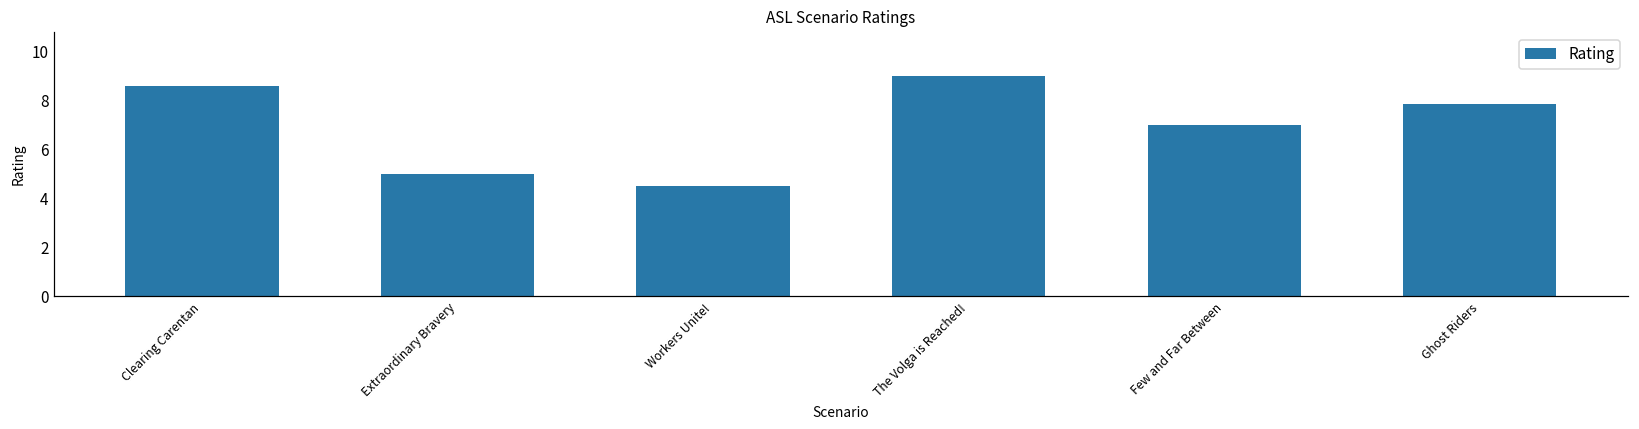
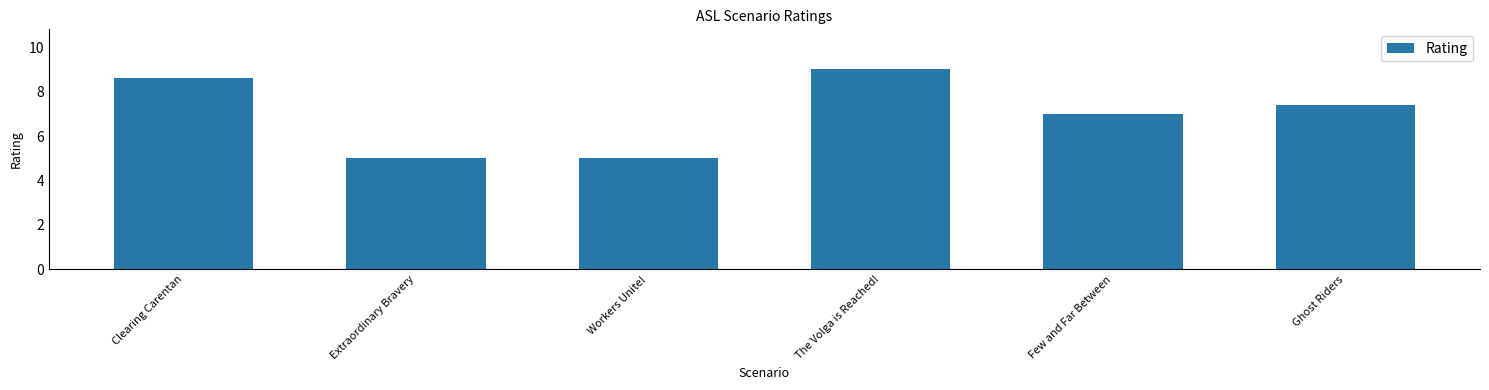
Workers Unite!: 4.5 -> 5.0
Ghost Riders: 7.9 -> 7.4
